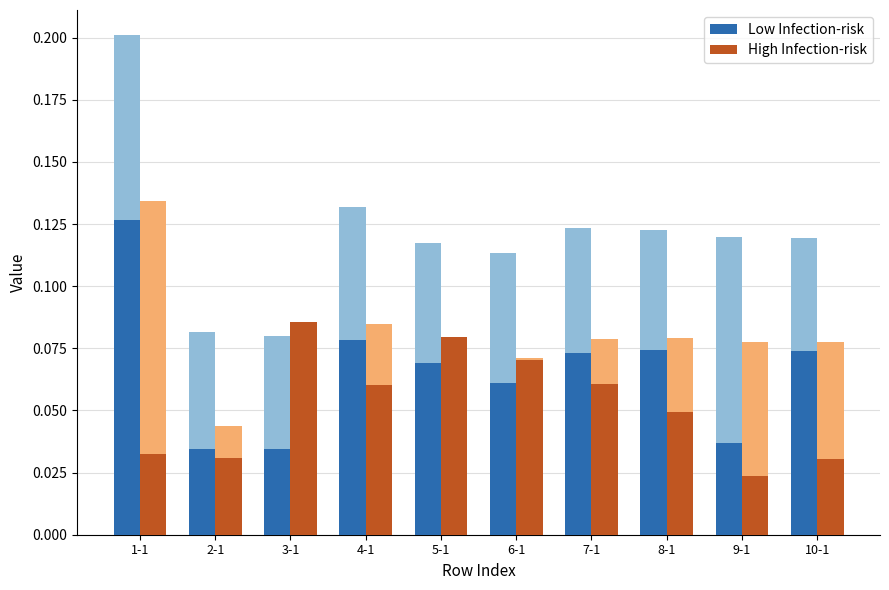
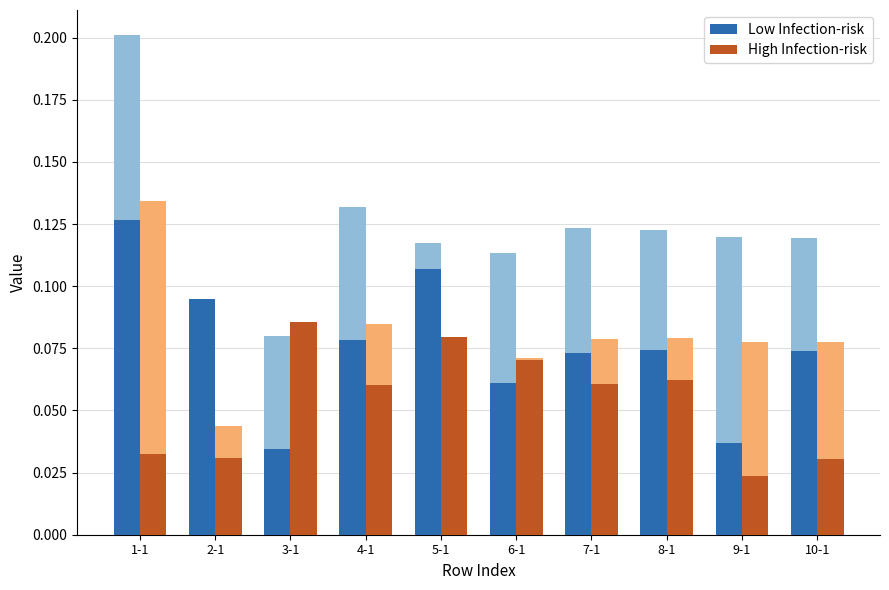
Low Infection-risk, 2-1: 0.035 -> 0.095
Low Infection-risk, 5-1: 0.069 -> 0.107
High Infection-risk, 8-1: 0.049 -> 0.062
